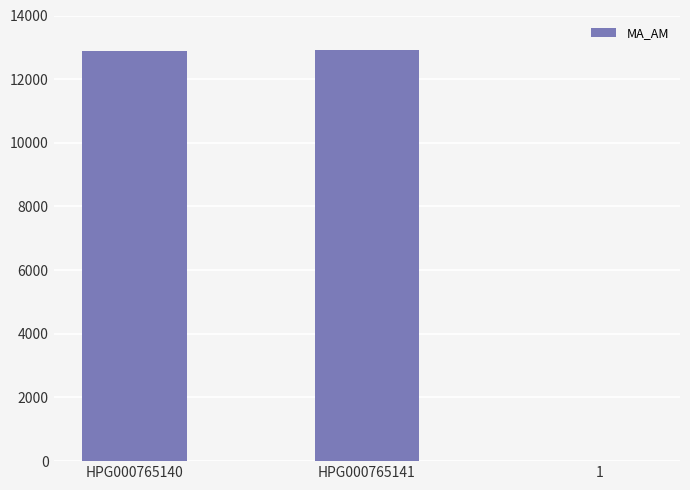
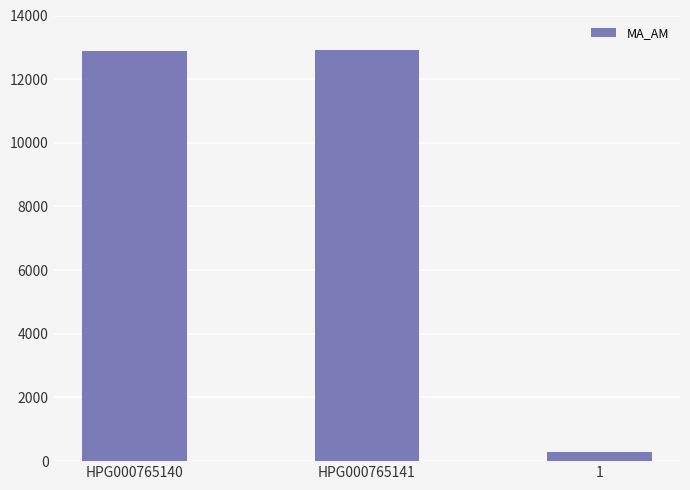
1: 0 -> 300
